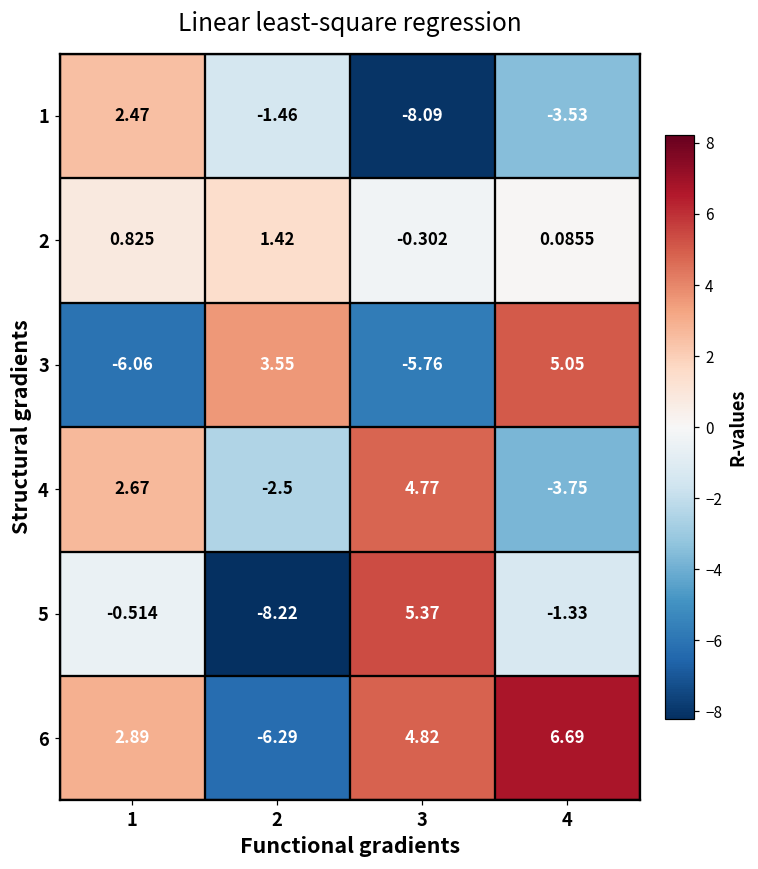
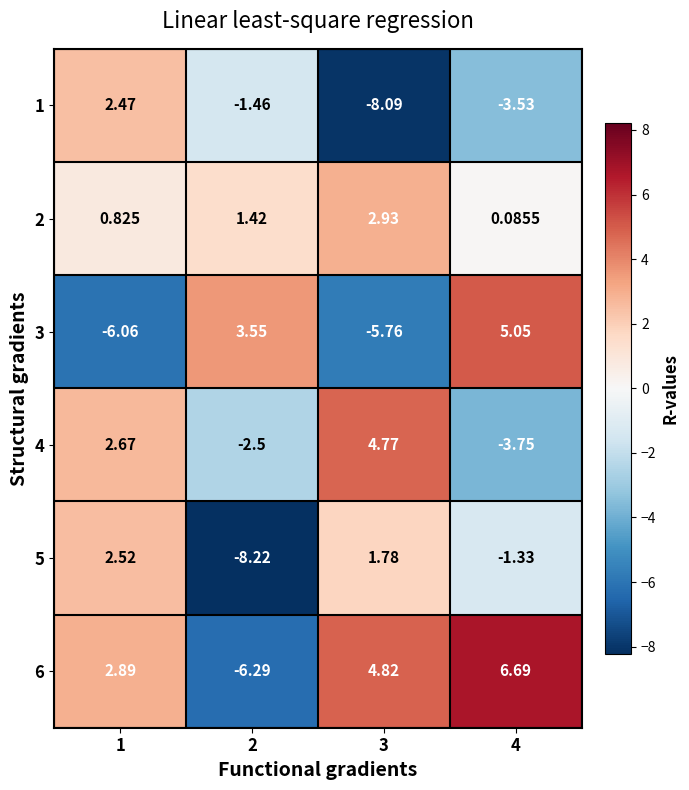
2, 3: -0.302 -> 2.93
5, 1: -0.514 -> 2.52
5, 3: 5.37 -> 1.78
